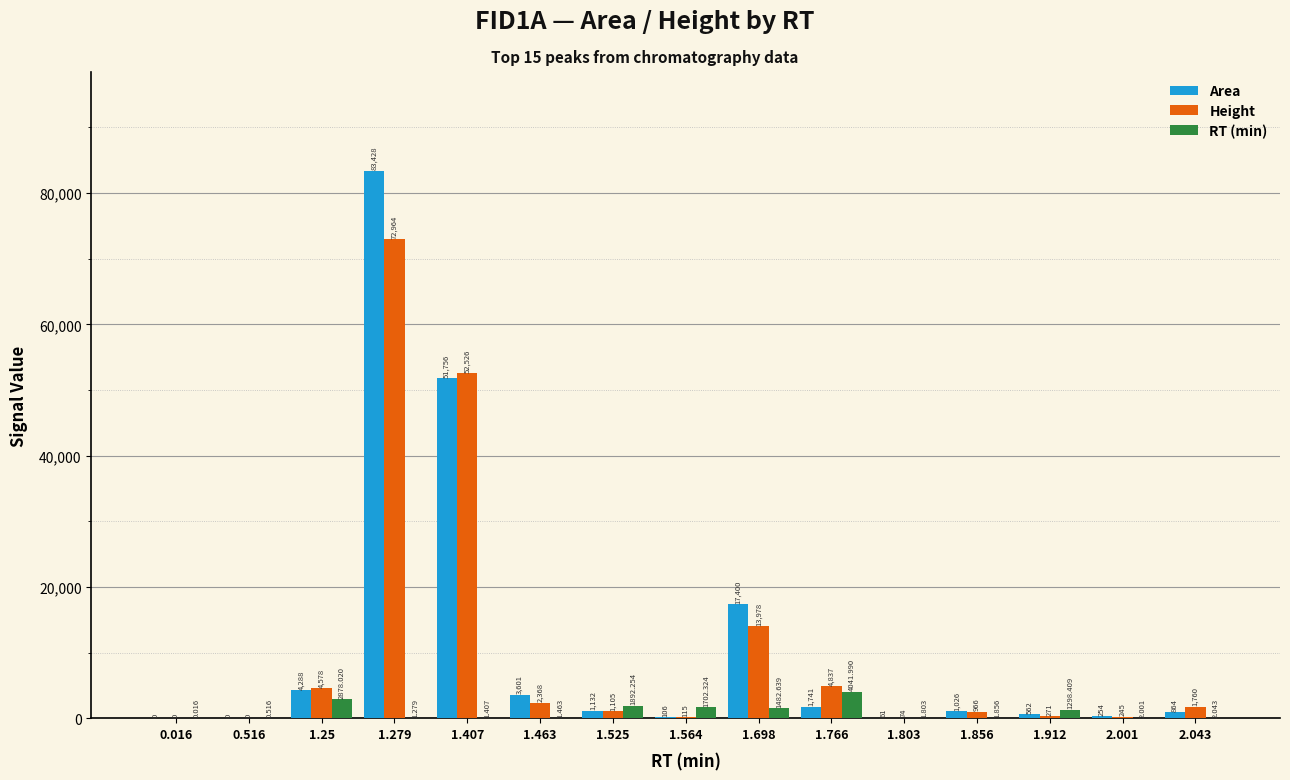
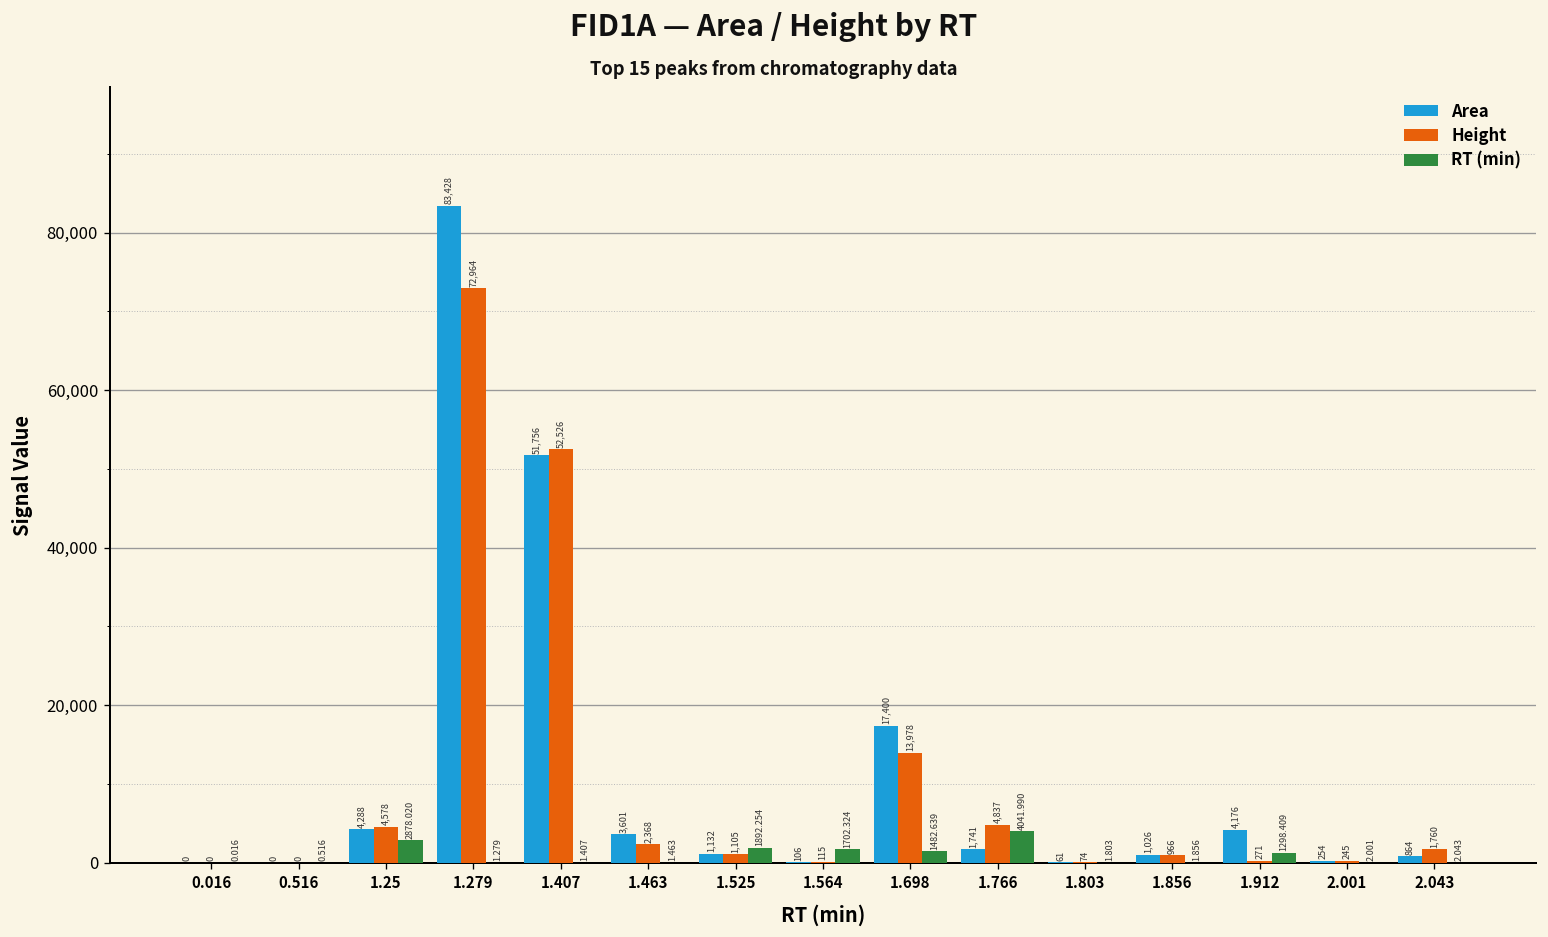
Area, 1.912: 562 -> 4,176
